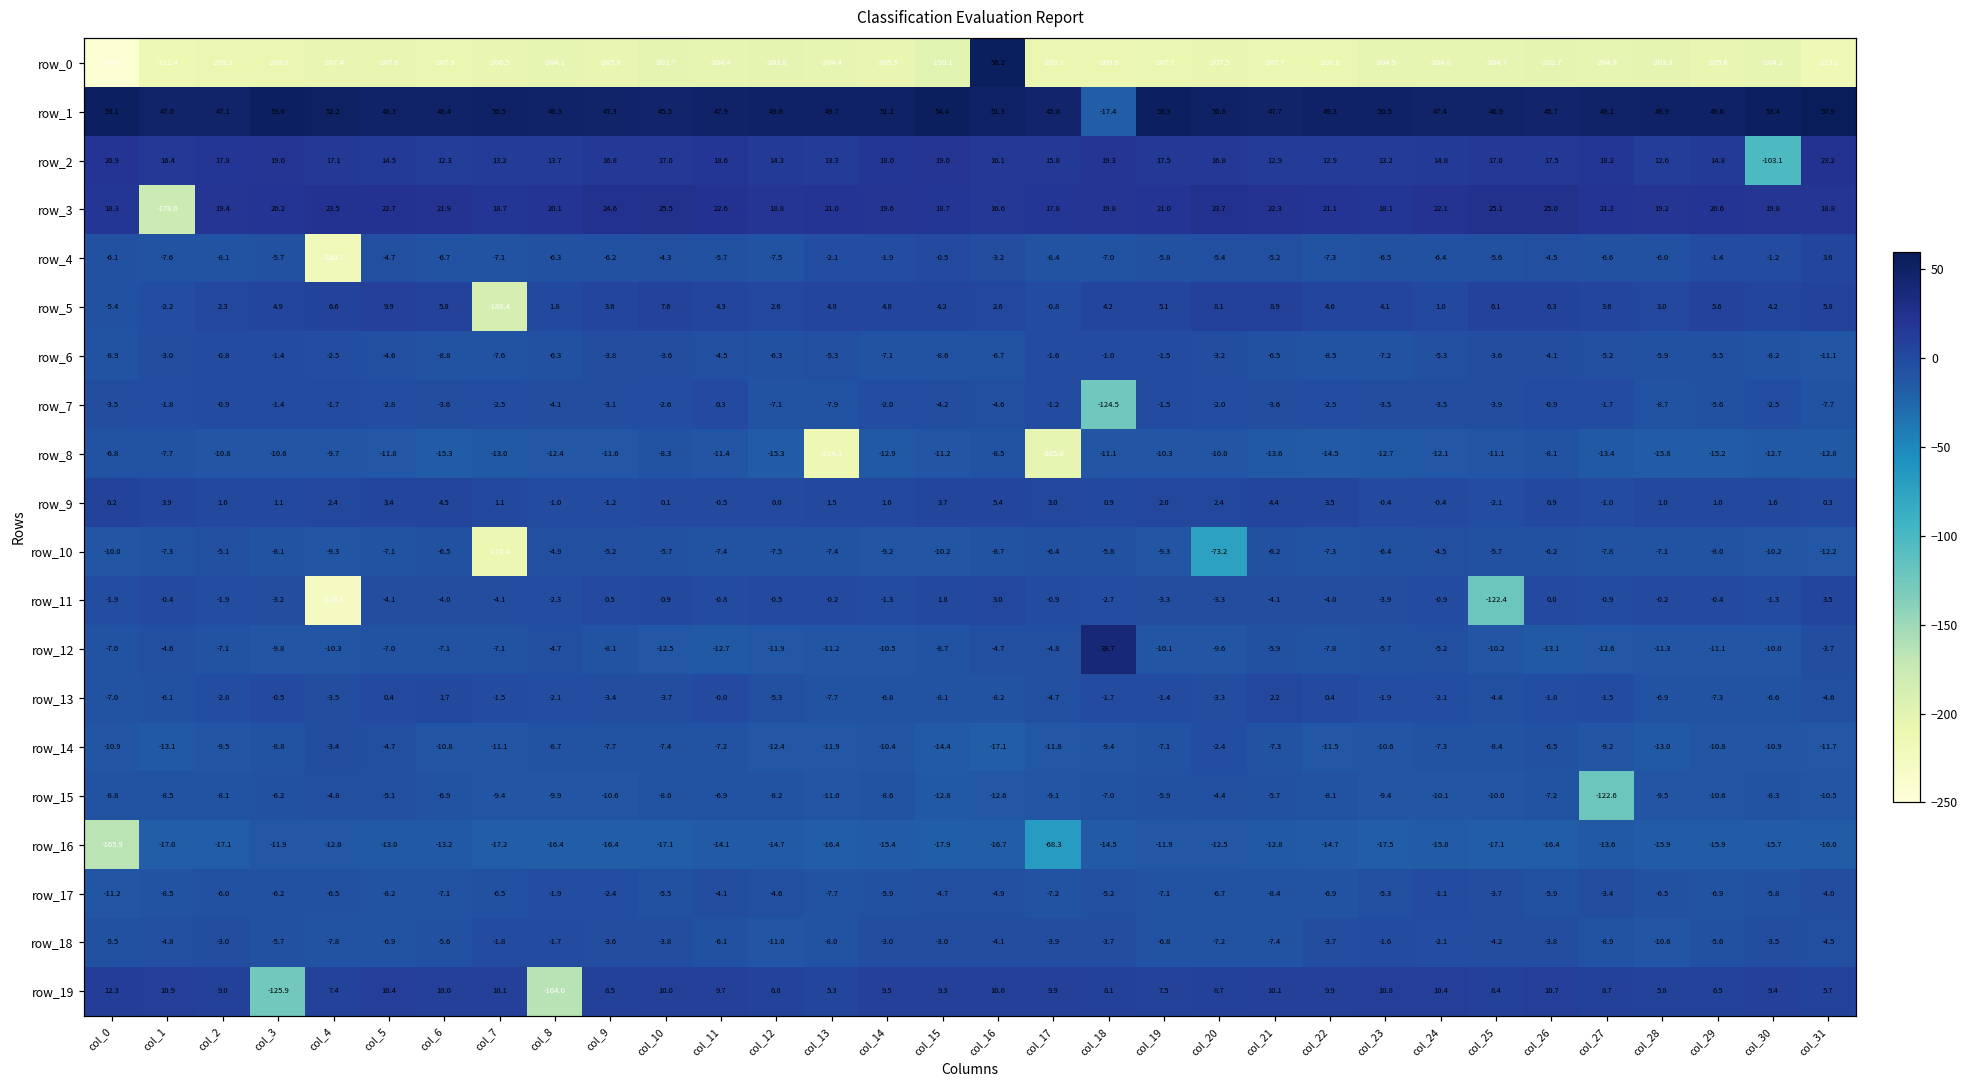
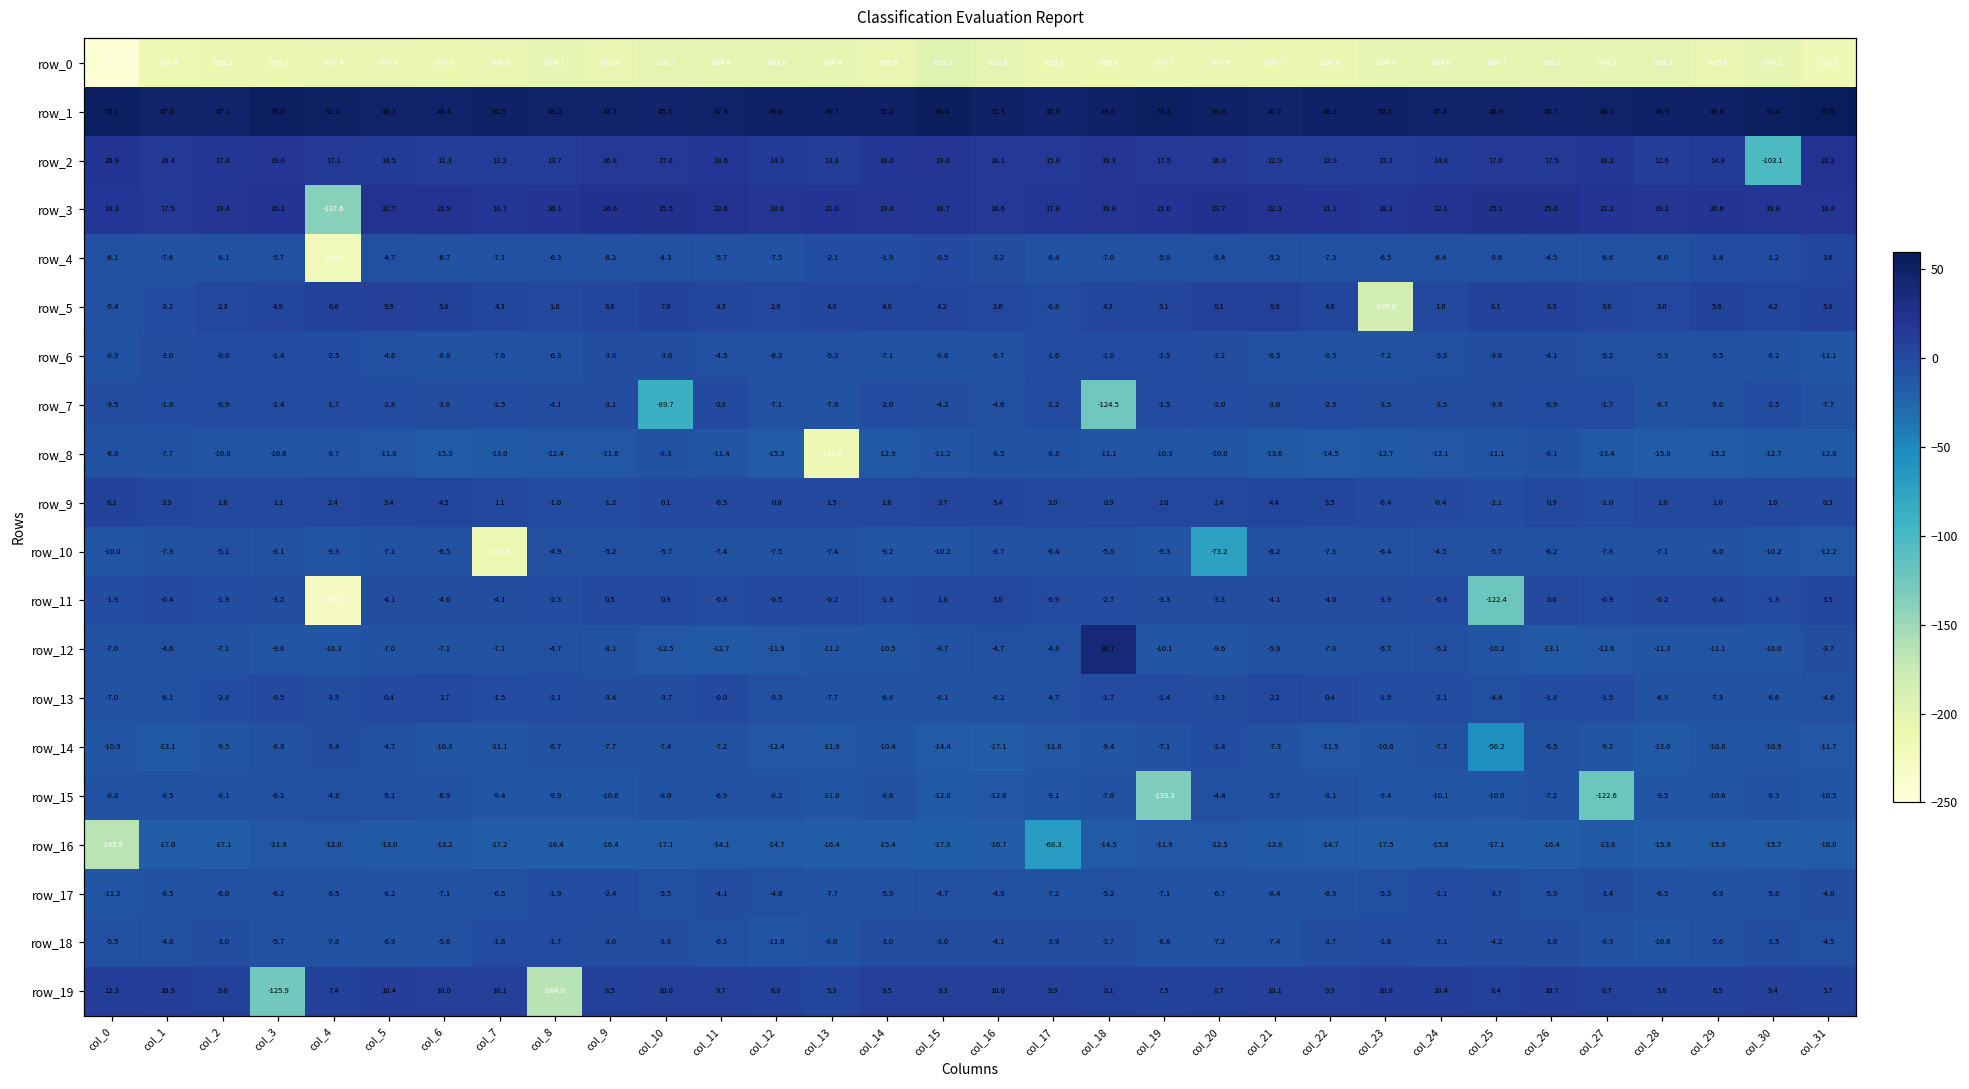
row_0, col_16: 56.2 -> -202.6
row_1, col_18: -17.4 -> 49.6
row_3, col_1: -178.0 -> 17.5
row_3, col_4: 23.5 -> -137.6
row_5, col_7: -186.4 -> 4.3
row_5, col_23: 4.1 -> -185.0
row_7, col_10: -2.6 -> -89.7
row_8, col_17: -205.0 -> -8.8
row_14, col_25: -8.4 -> -56.2
row_15, col_19: -5.9 -> -133.3
